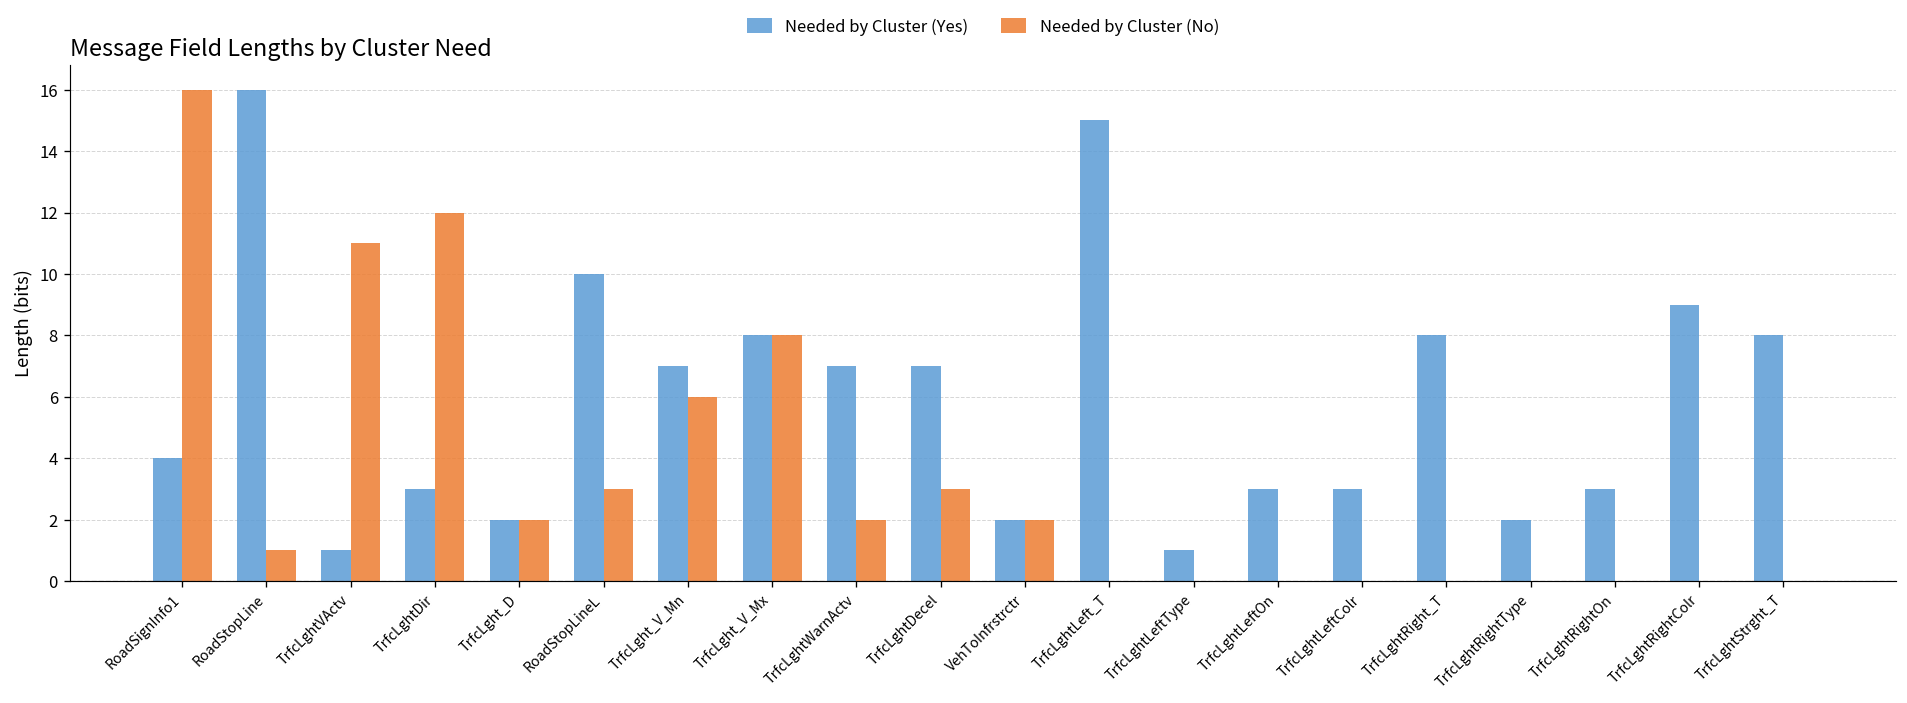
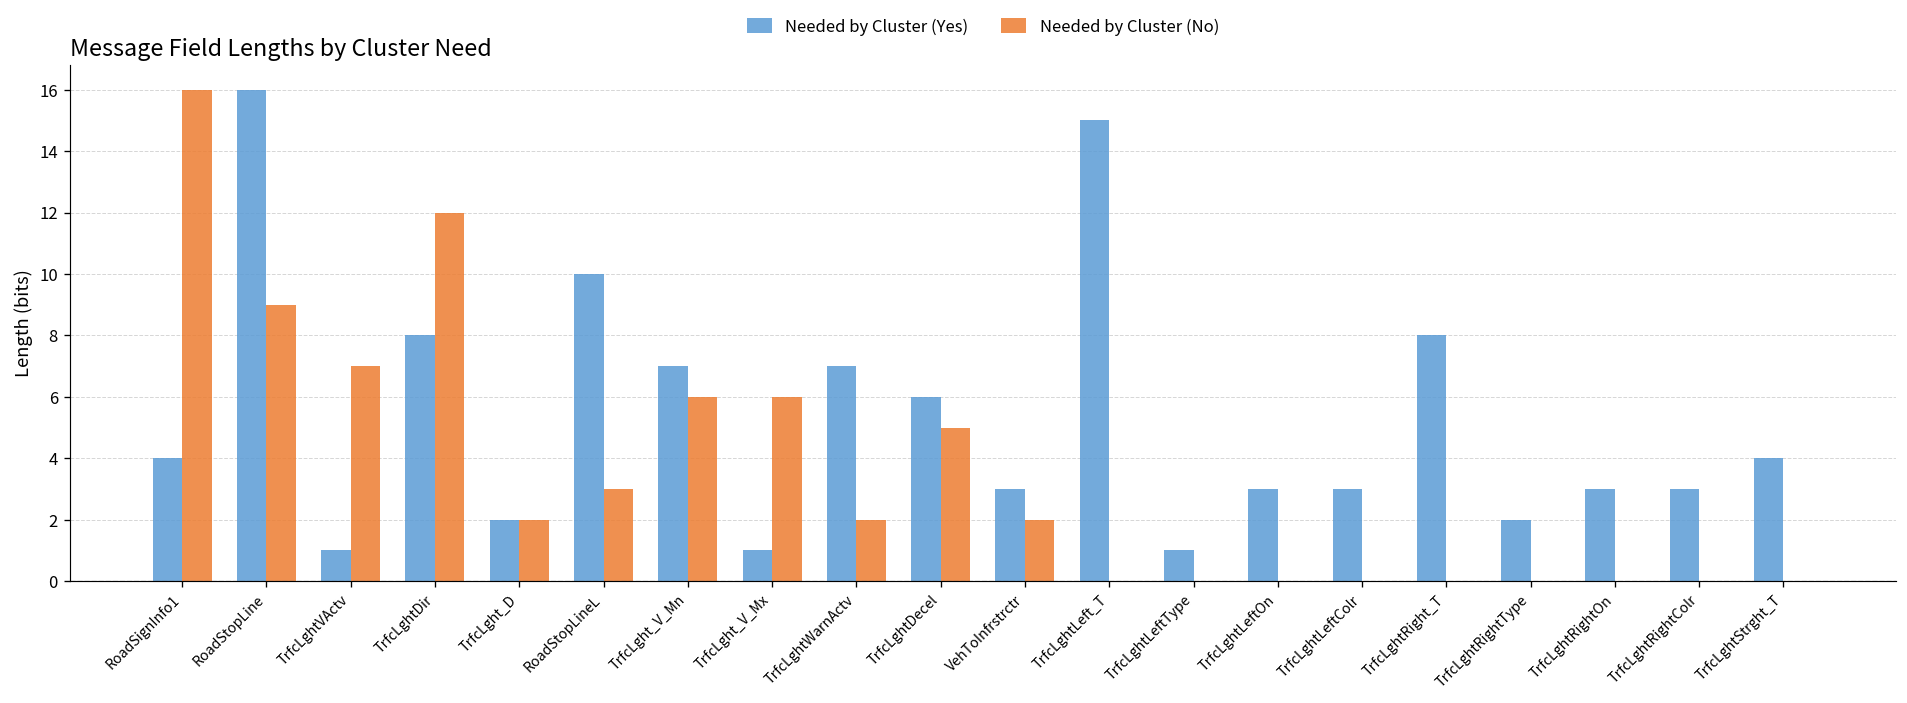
Needed by Cluster (No), RoadStopLine: 1 -> 9
Needed by Cluster (No), TrfcLghtVActv: 11 -> 7
Needed by Cluster (Yes), TrfcLghtDir: 3 -> 8
Needed by Cluster (Yes), TrfcLght_V_Mx: 8 -> 1
Needed by Cluster (No), TrfcLght_V_Mx: 8 -> 6
Needed by Cluster (Yes), TrfcLghtDecel: 7 -> 6
Needed by Cluster (No), TrfcLghtDecel: 3 -> 5
Needed by Cluster (Yes), VehToInfrstrctr: 2 -> 3
Needed by Cluster (Yes), TrfcLghtRightColr: 9 -> 3
Needed by Cluster (Yes), TrfcLghtStrght_T: 8 -> 4
